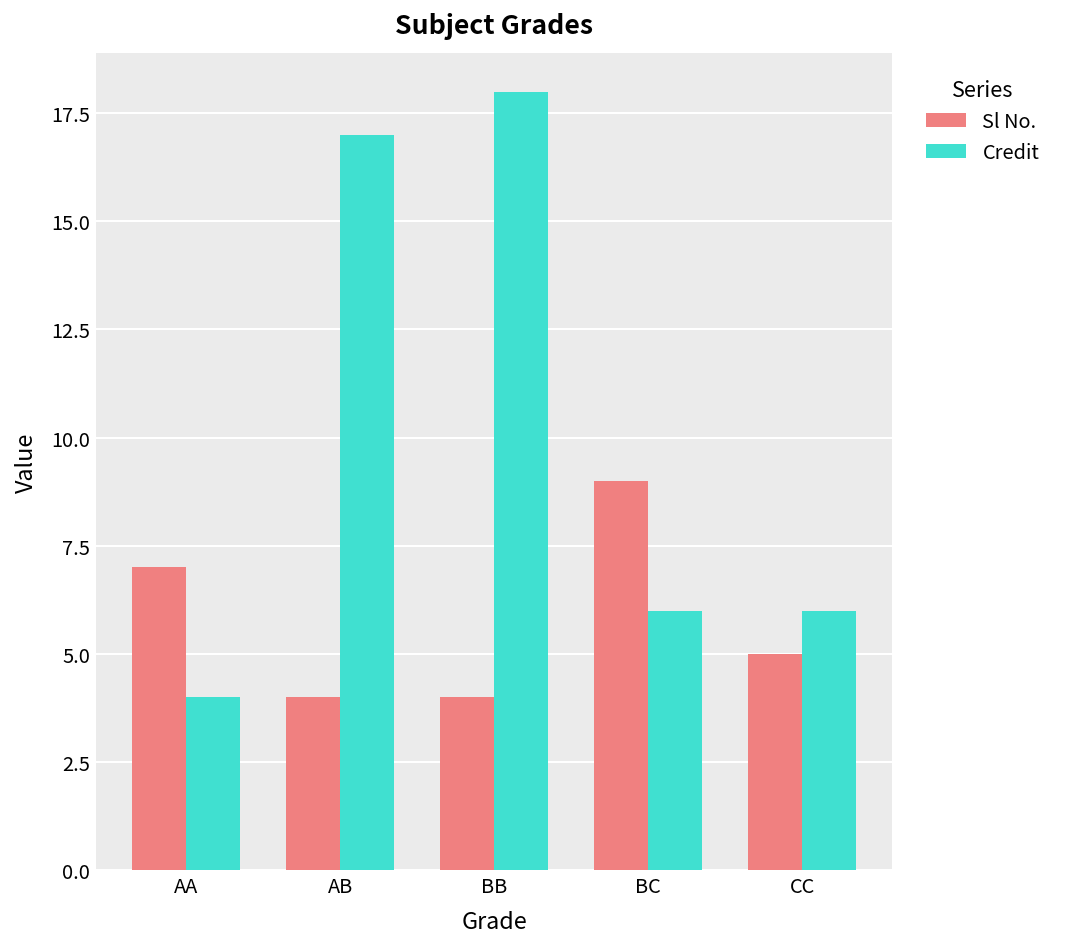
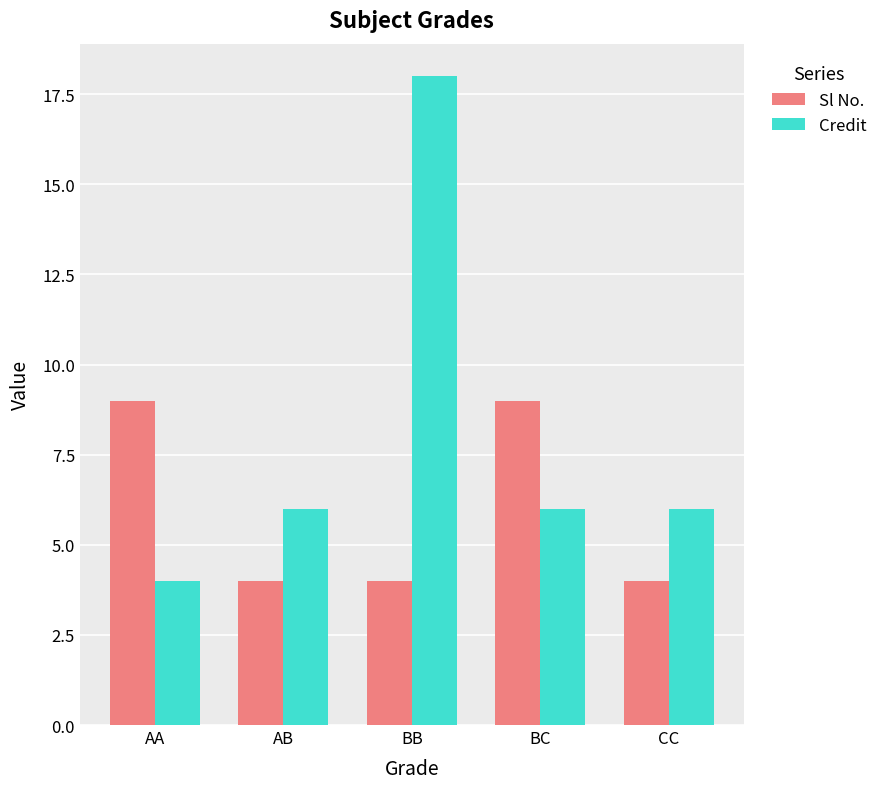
Sl No., AA: 7 -> 9
Credit, AB: 17 -> 6
Sl No., CC: 5 -> 4
